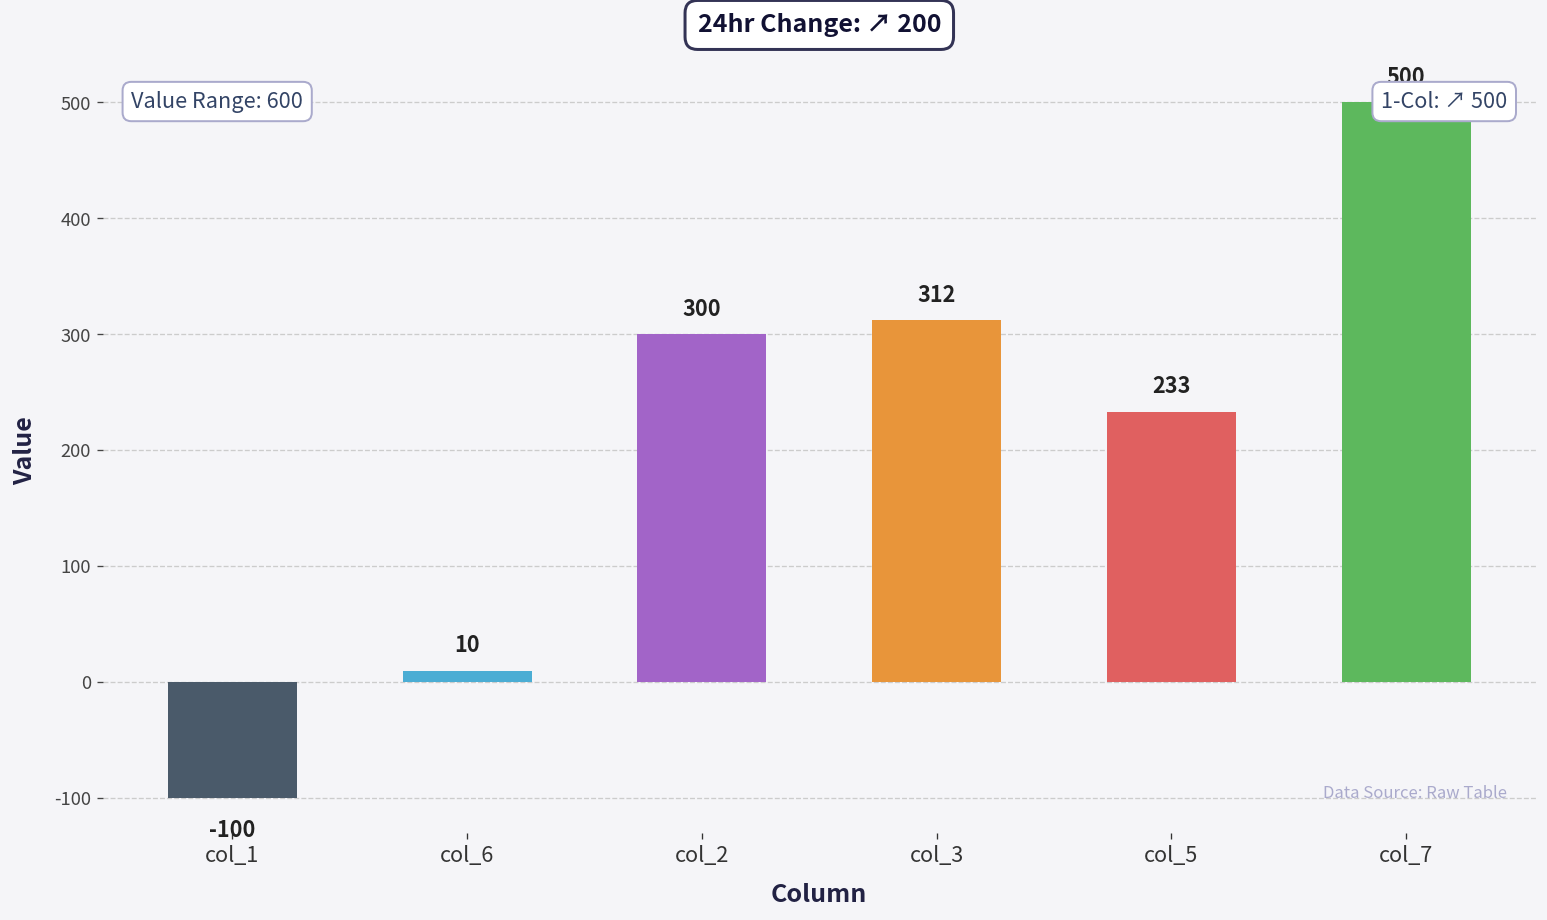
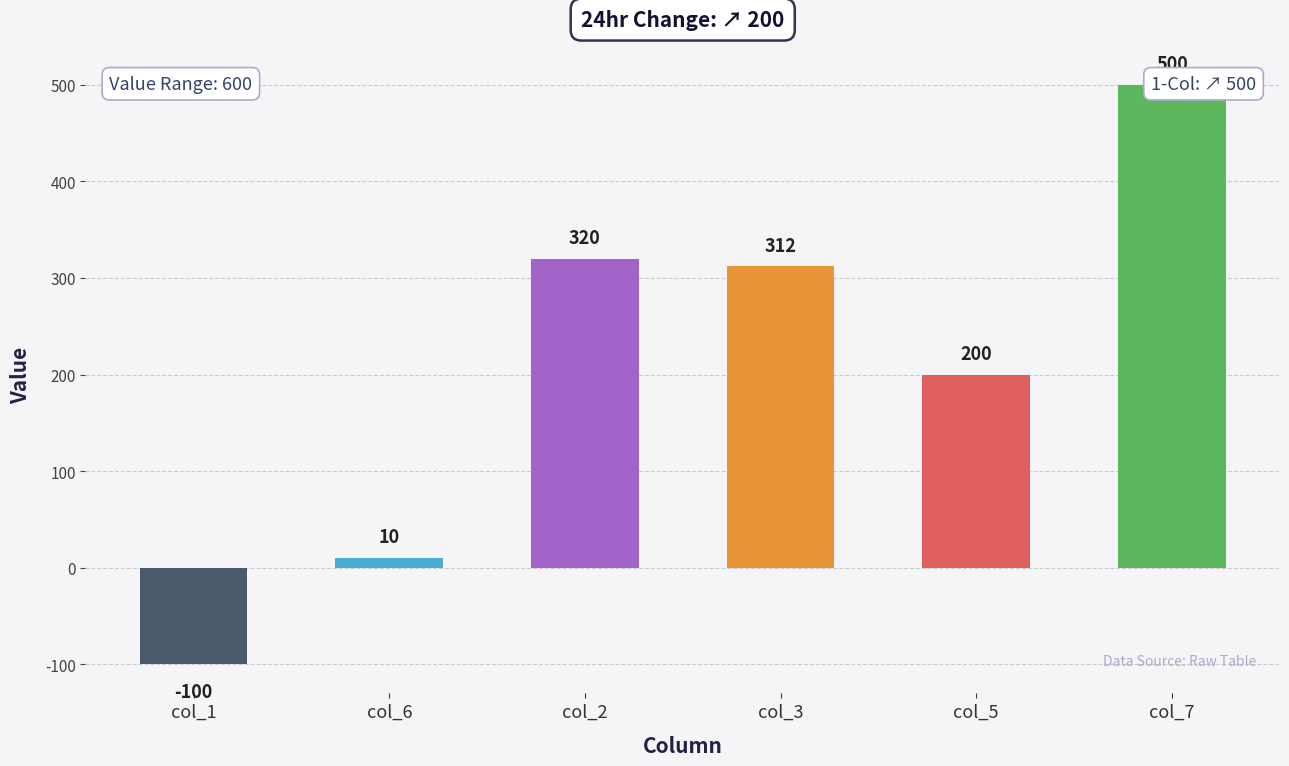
col_2: 300 -> 320
col_5: 233 -> 200
